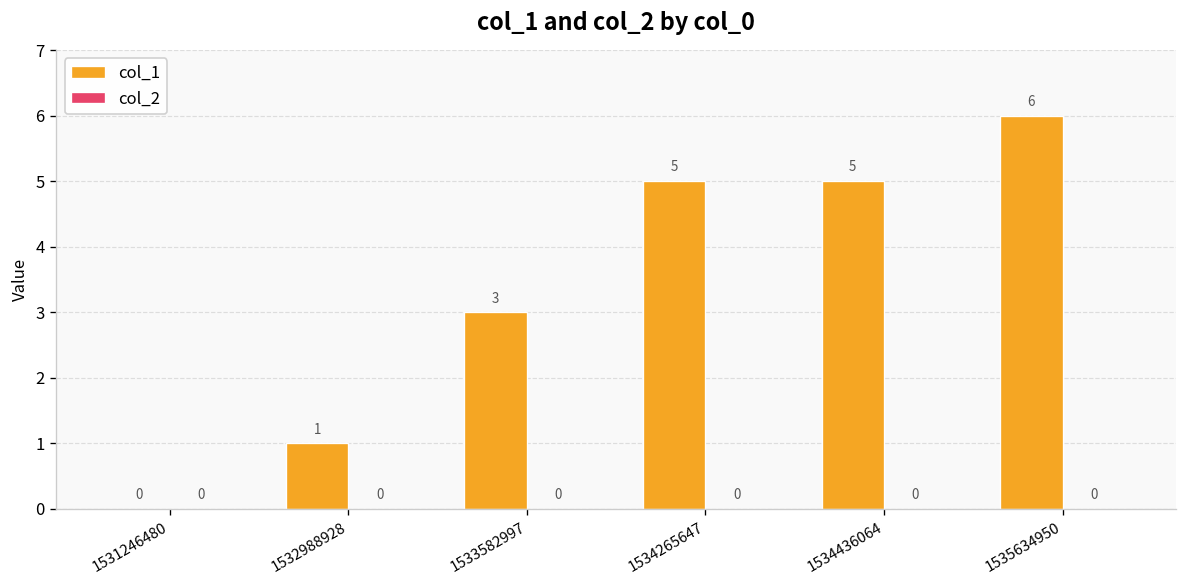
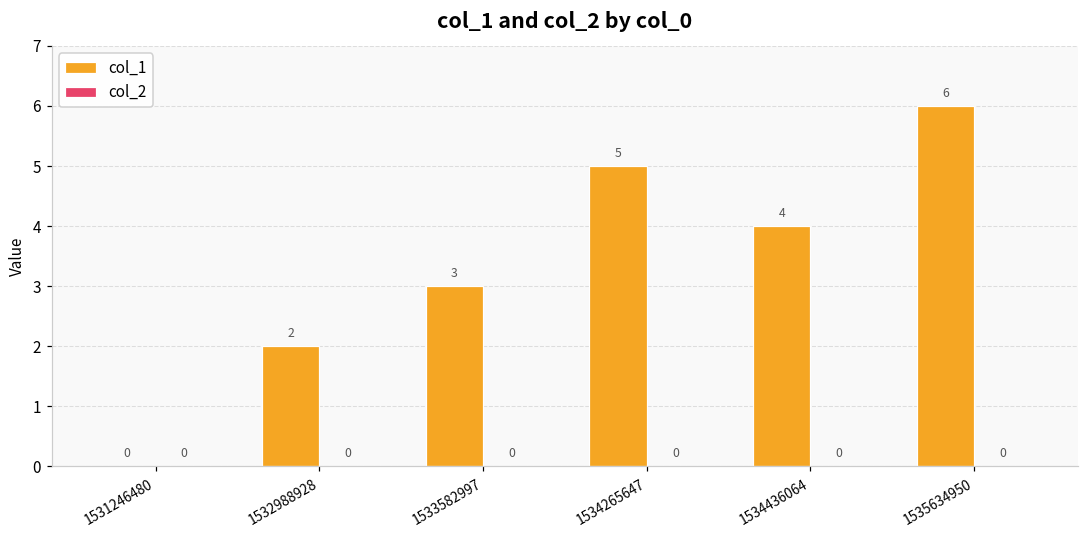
col_1, 1532988928: 1 -> 2
col_1, 1534436064: 5 -> 4
